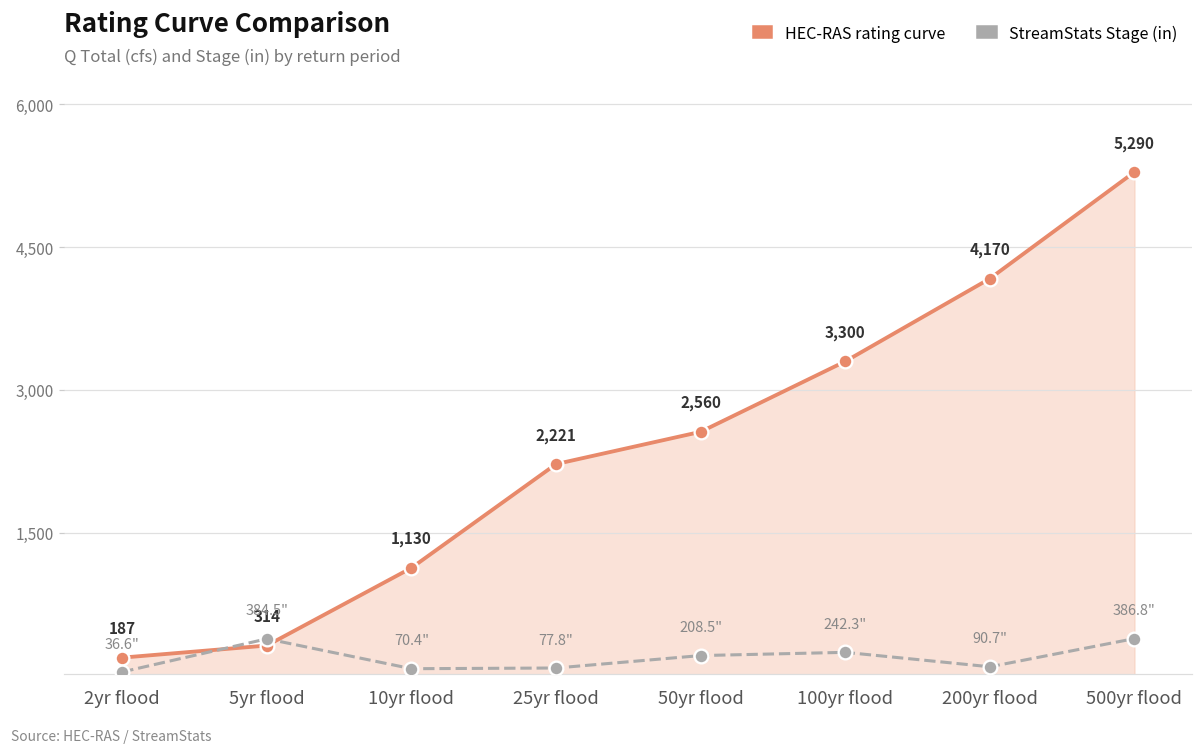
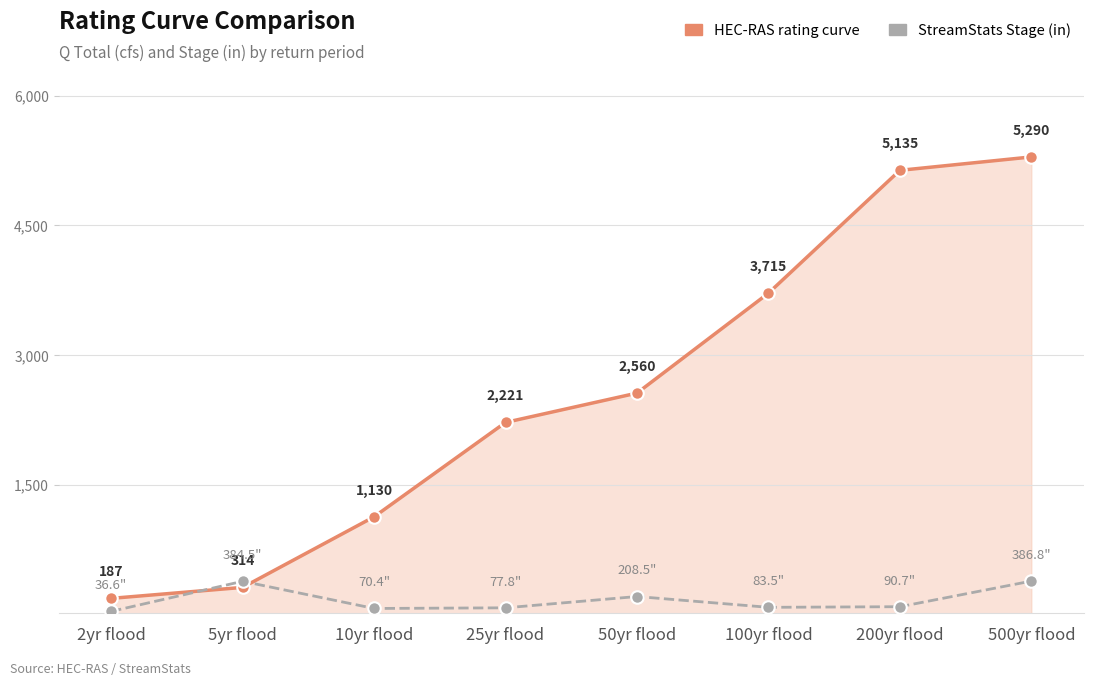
HEC-RAS rating curve, 100yr flood: 3,300 -> 3,715
StreamStats Stage (in), 100yr flood: 242.3" -> 83.5"
HEC-RAS rating curve, 200yr flood: 4,170 -> 5,135
